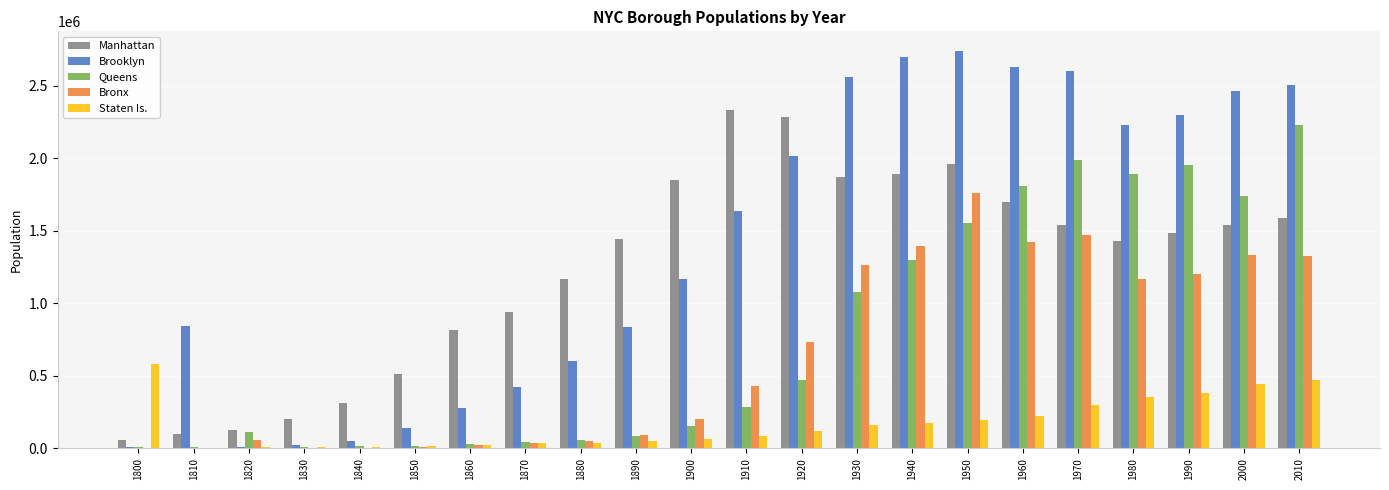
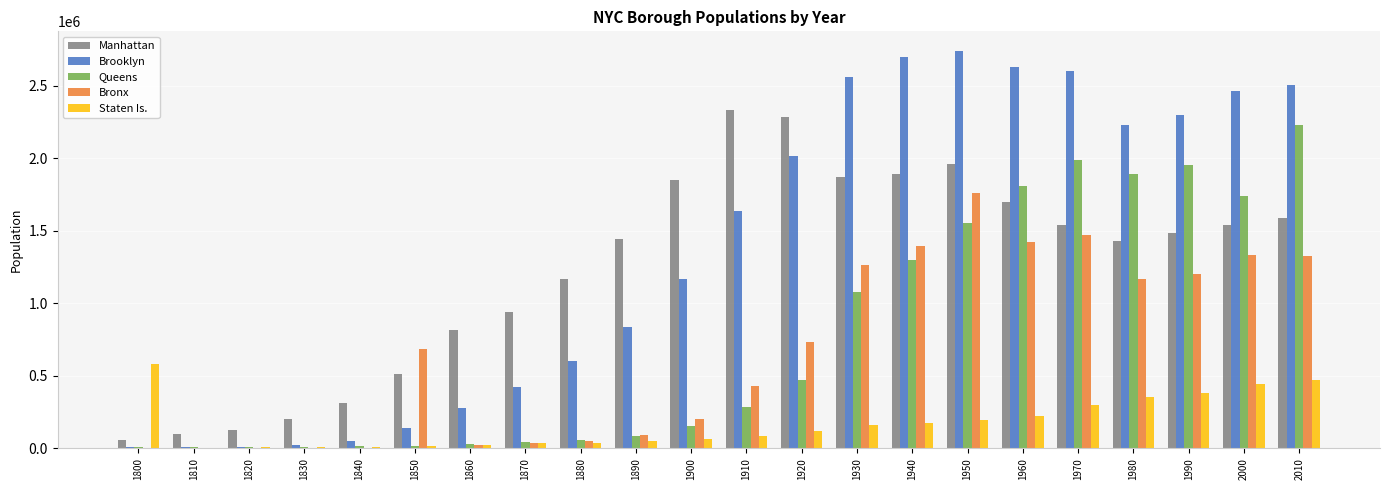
Brooklyn, 1810: 840000 -> 10000
Queens, 1820: 110000 -> 10000
Bronx, 1820: 60000 -> 0
Bronx, 1850: 10000 -> 690000
